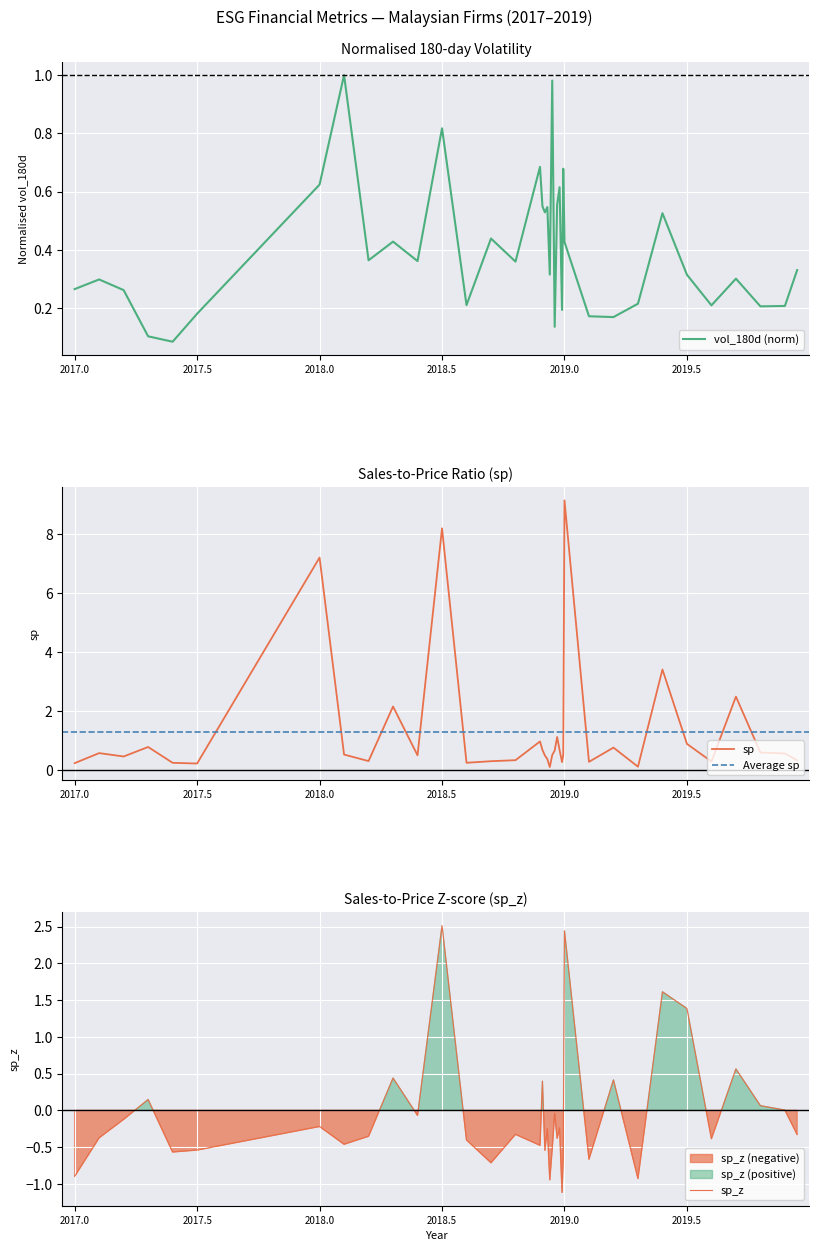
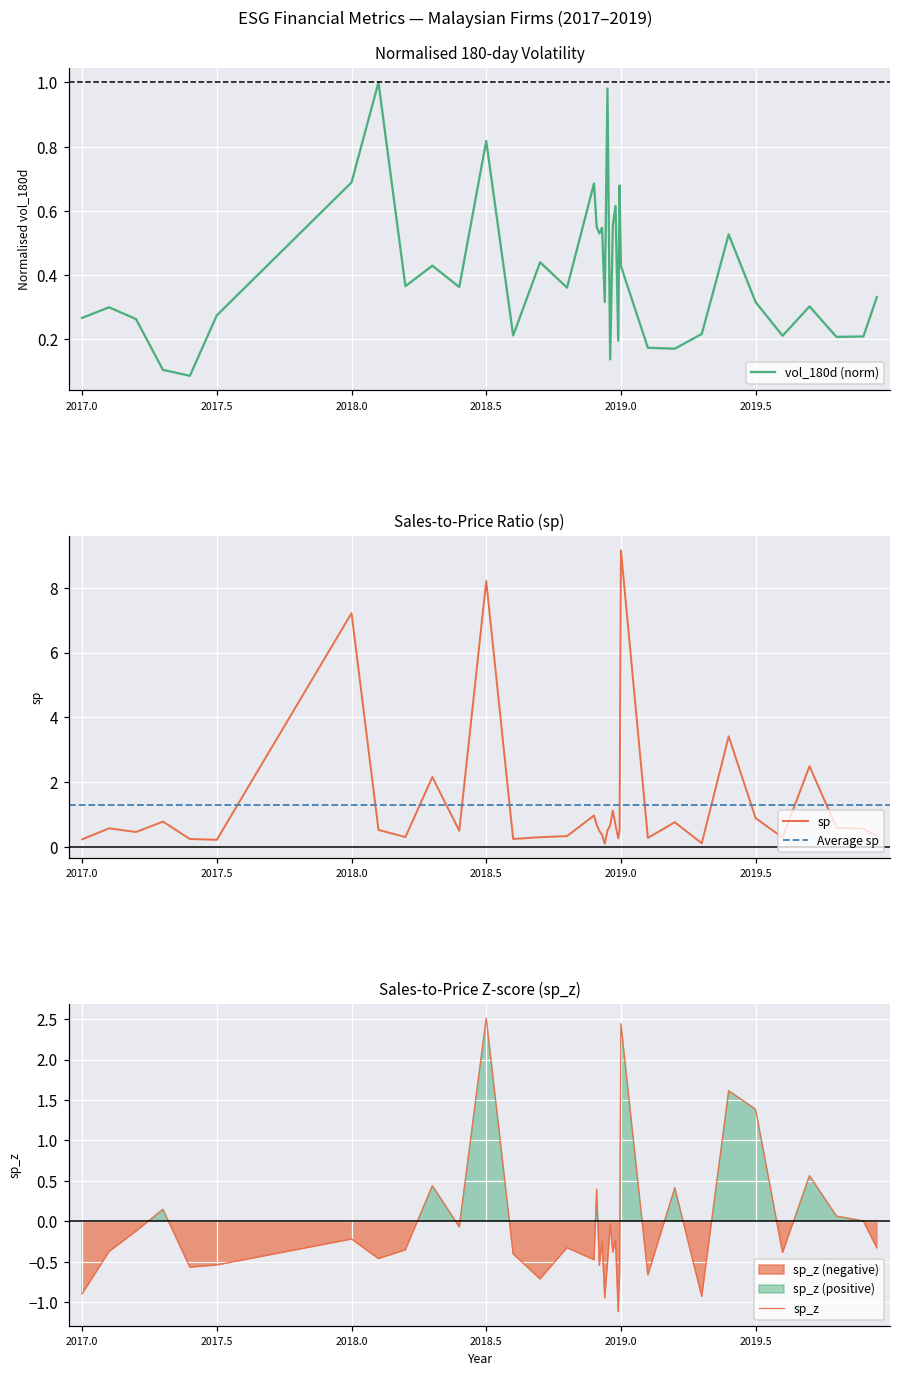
Normalised 180-day Volatility, 2017.5: 0.18 -> 0.27
Normalised 180-day Volatility, 2018.0: 0.62 -> 0.69
